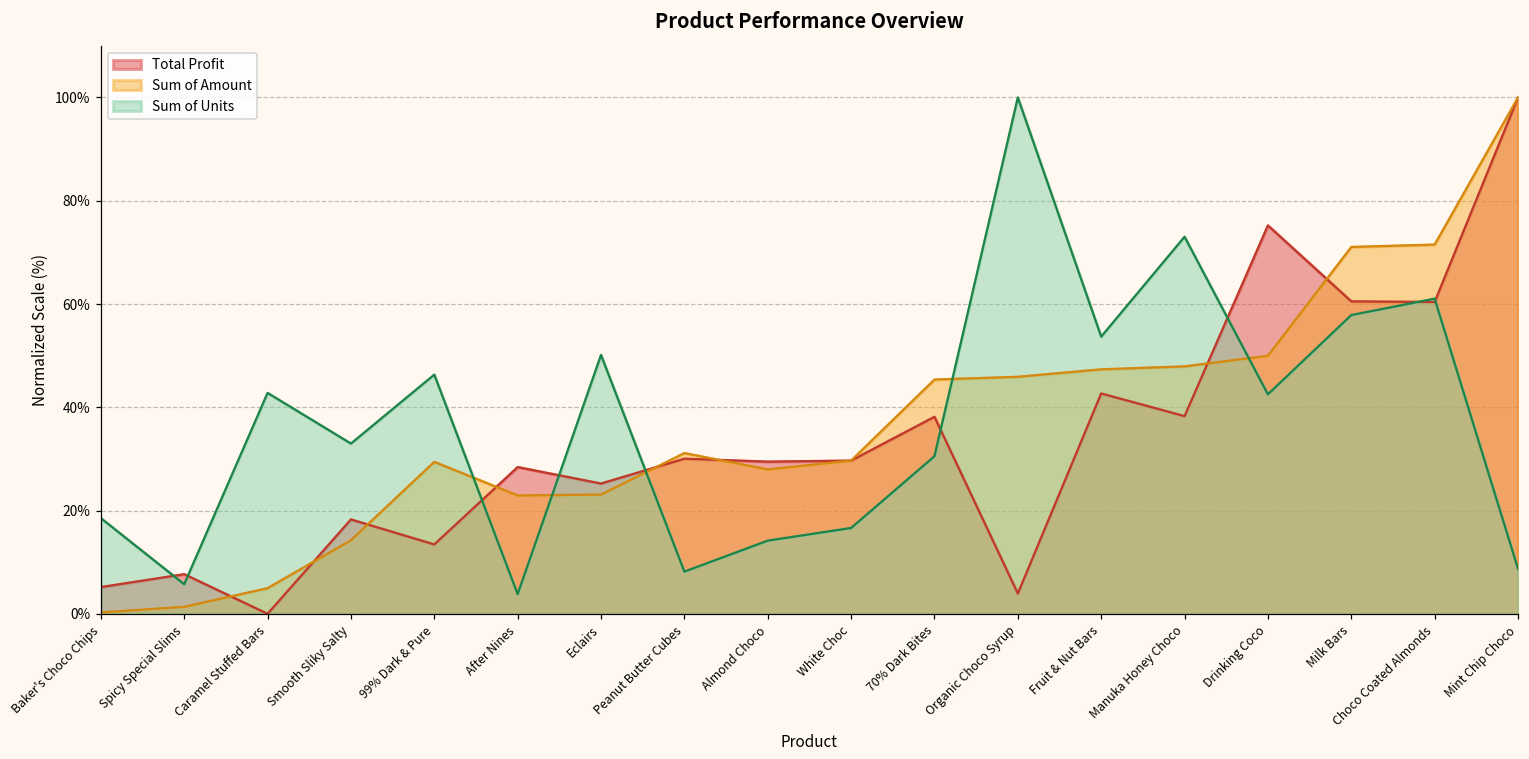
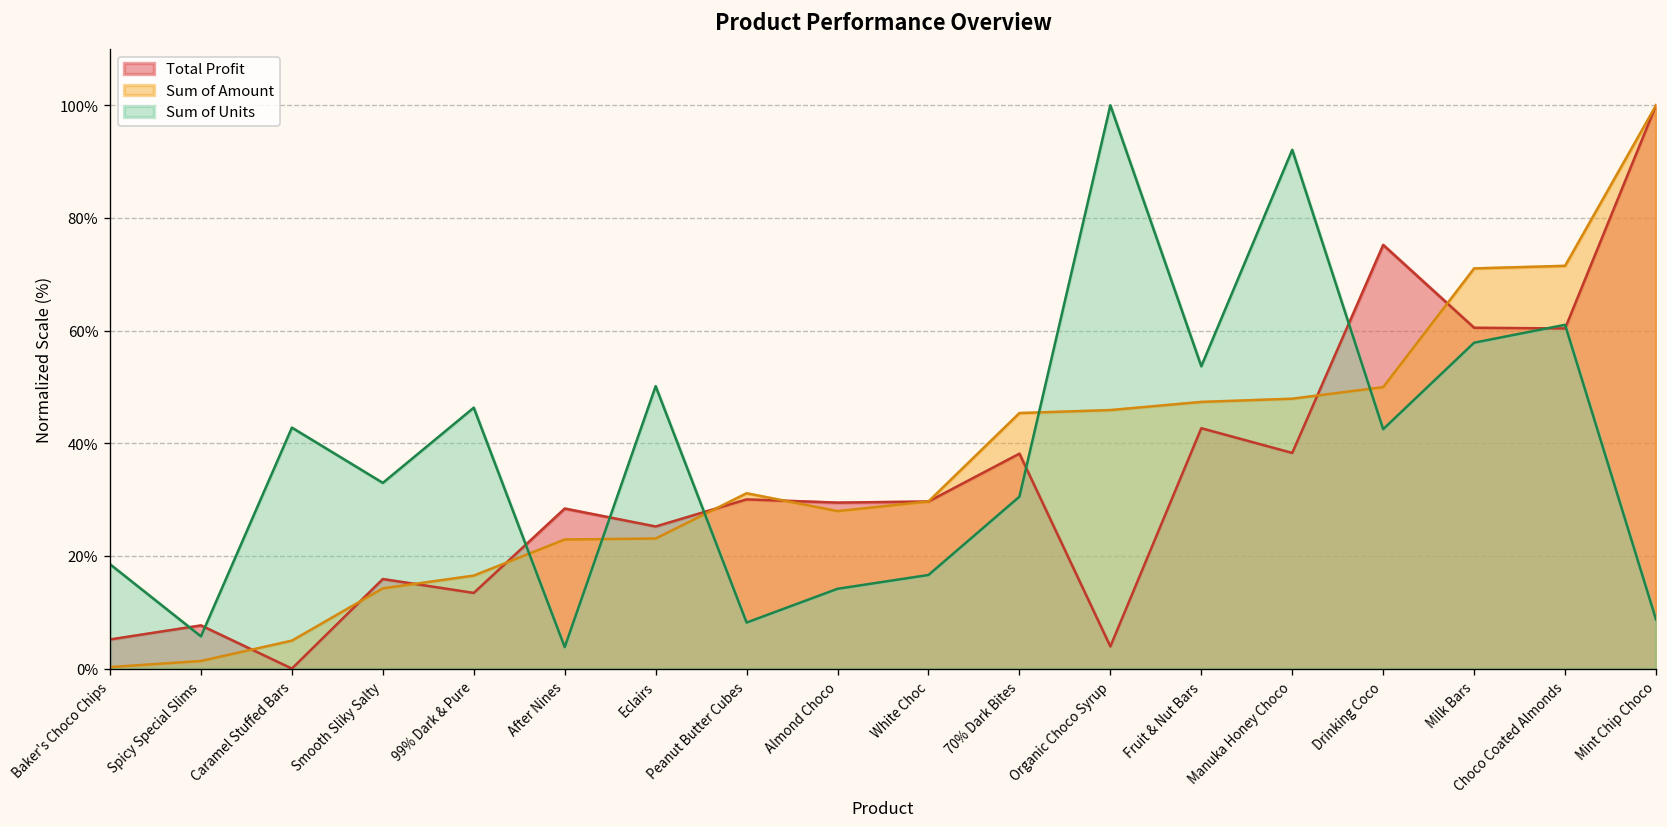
Total Profit, Smooth Sliky Salty: 18% -> 16%
Sum of Amount, 99% Dark & Pure: 29% -> 17%
Sum of Units, Manuka Honey Choco: 73% -> 92%
